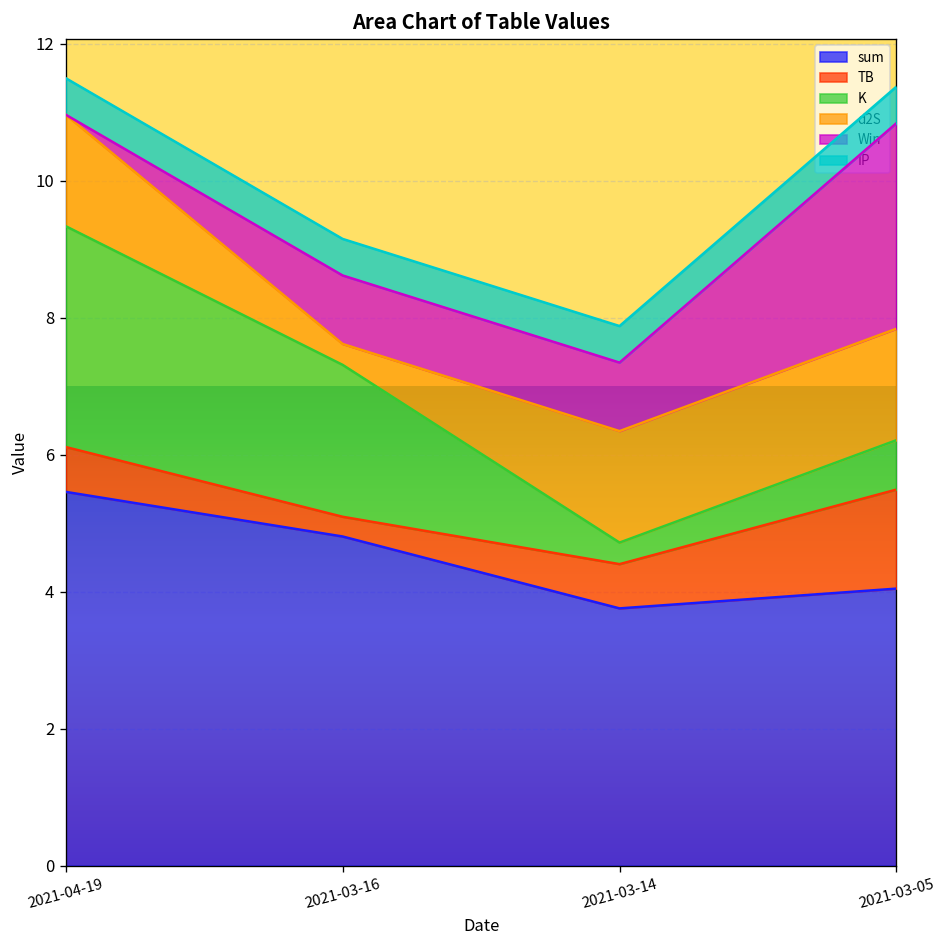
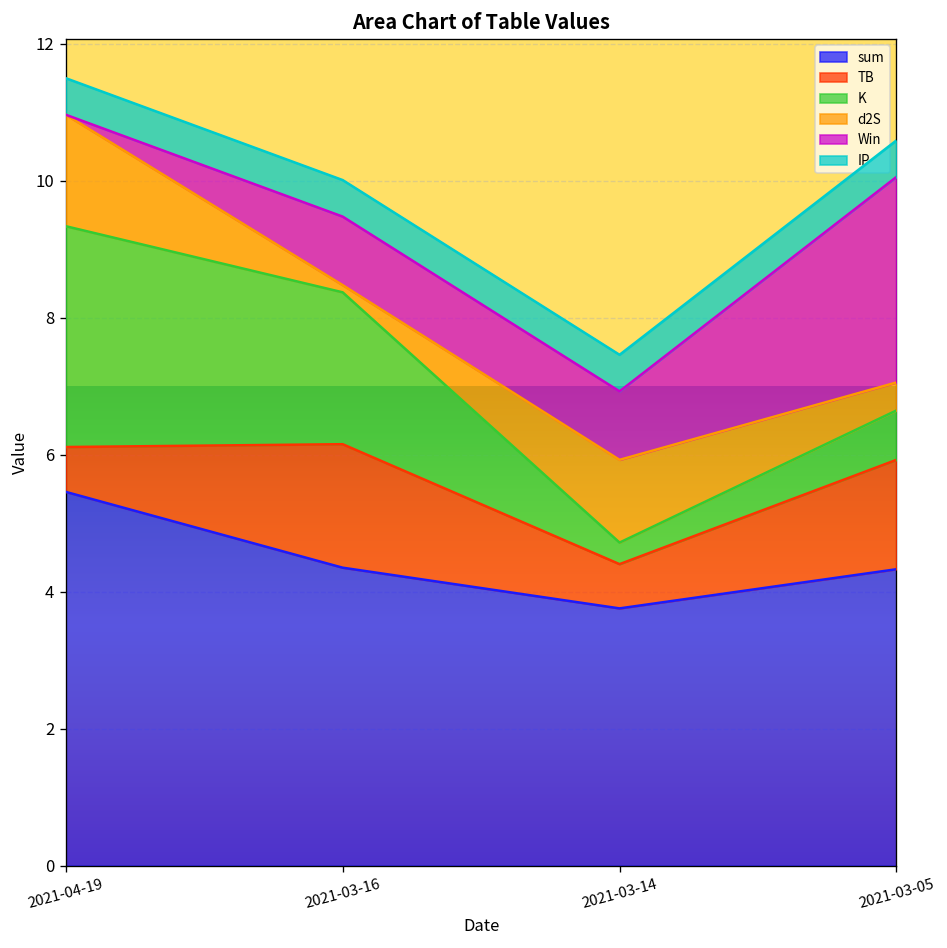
sum, 2021-03-16: 4.8 -> 4.3
TB, 2021-03-16: 0.3 -> 1.8
d2S, 2021-03-16: 0.3 -> 0.1
d2S, 2021-03-14: 1.6 -> 1.2
sum, 2021-03-05: 4.0 -> 4.3
TB, 2021-03-05: 1.4 -> 1.6
d2S, 2021-03-05: 1.6 -> 0.4
